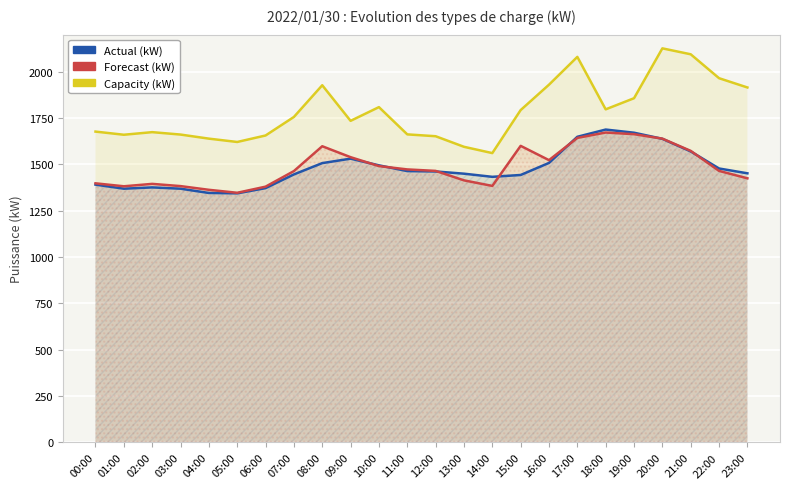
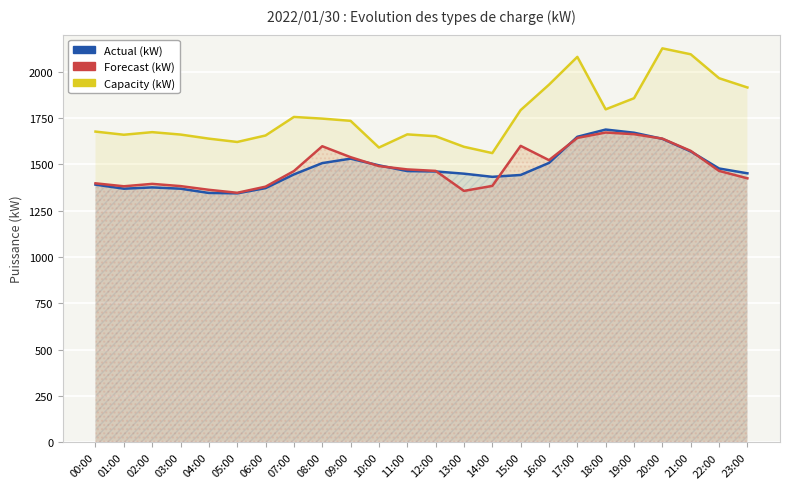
Capacity (kW), 08:00: 1930 -> 1750
Capacity (kW), 10:00: 1810 -> 1590
Forecast (kW), 13:00: 1410 -> 1360
